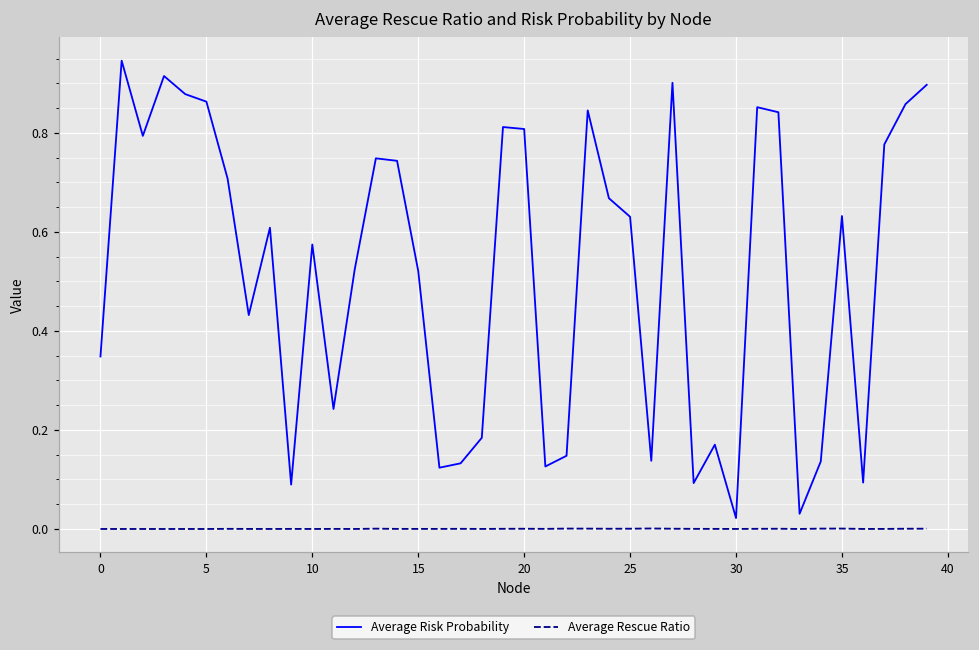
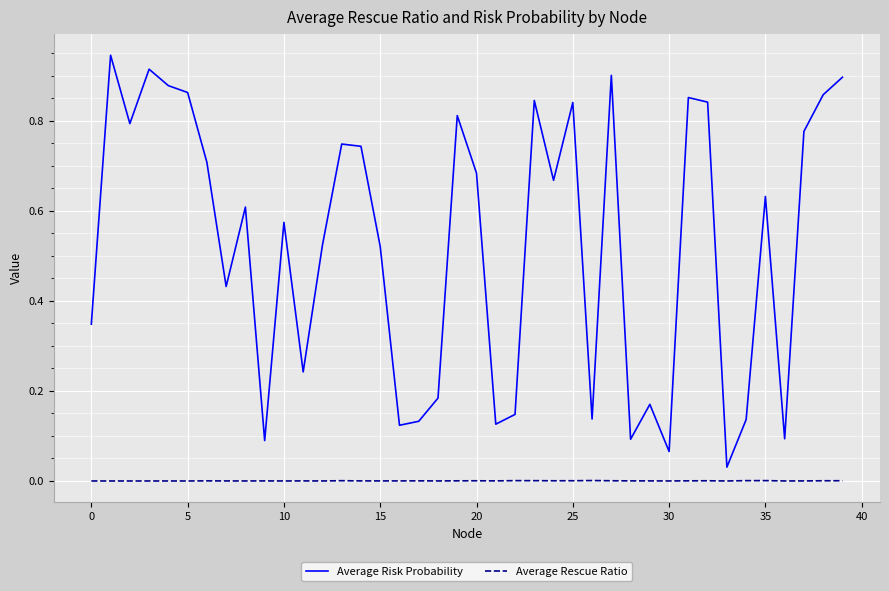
Average Risk Probability, 20: 0.81 -> 0.68
Average Risk Probability, 25: 0.63 -> 0.84
Average Risk Probability, 30: 0.02 -> 0.07
